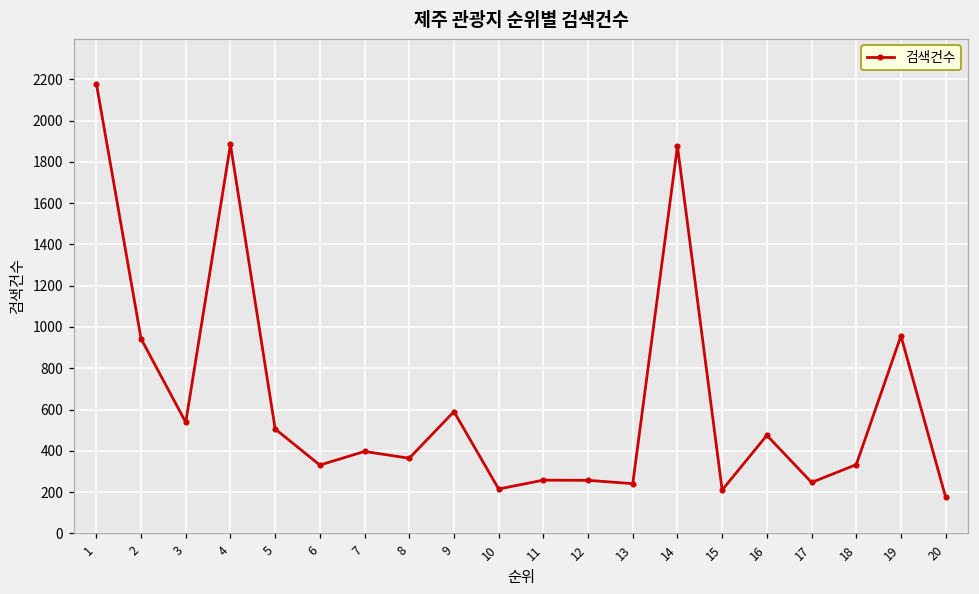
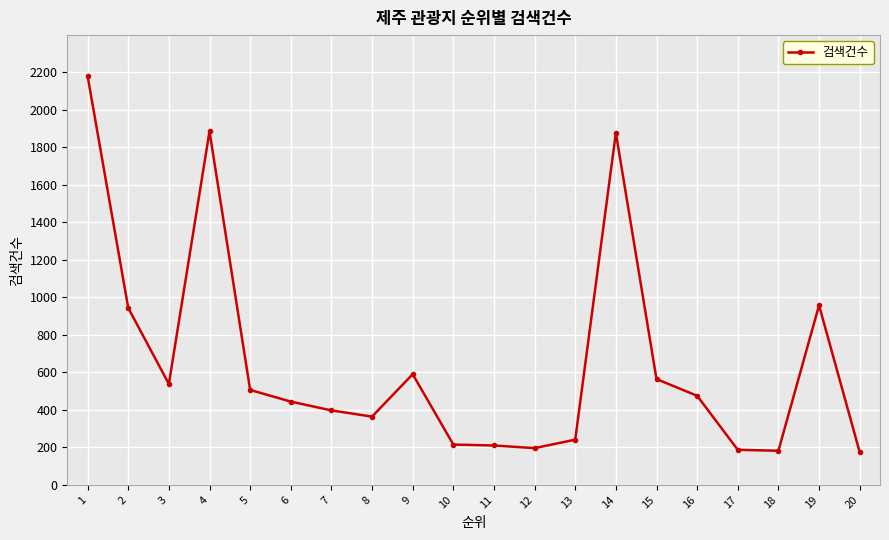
6: 330 -> 440
11: 260 -> 210
12: 260 -> 200
15: 210 -> 560
17: 250 -> 190
18: 330 -> 180
